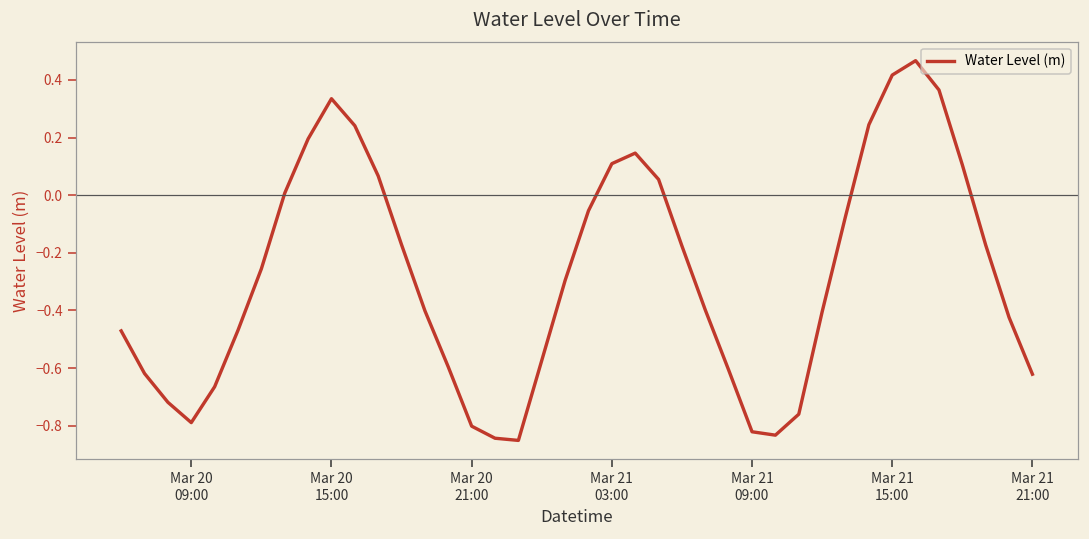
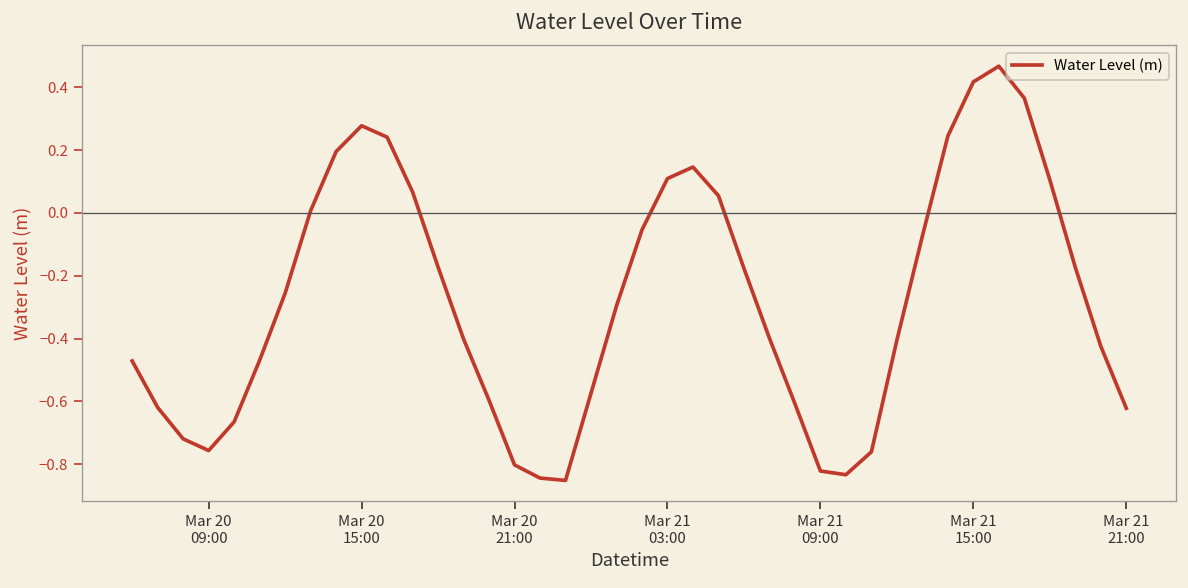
Mar 20 09:00: -0.79 -> -0.76
Mar 20 15:00: 0.33 -> 0.28
